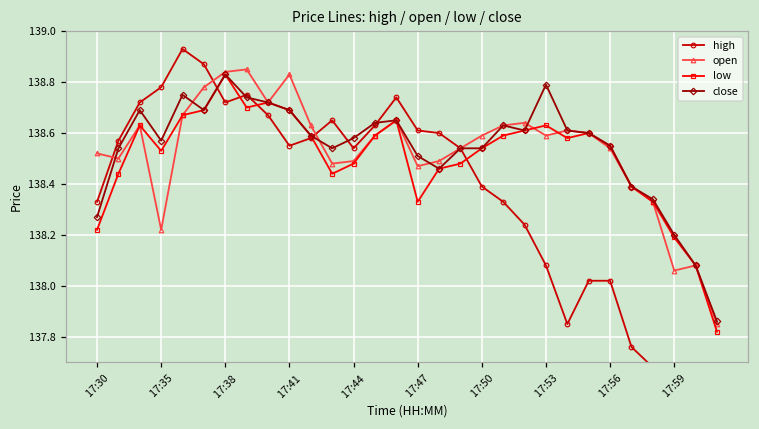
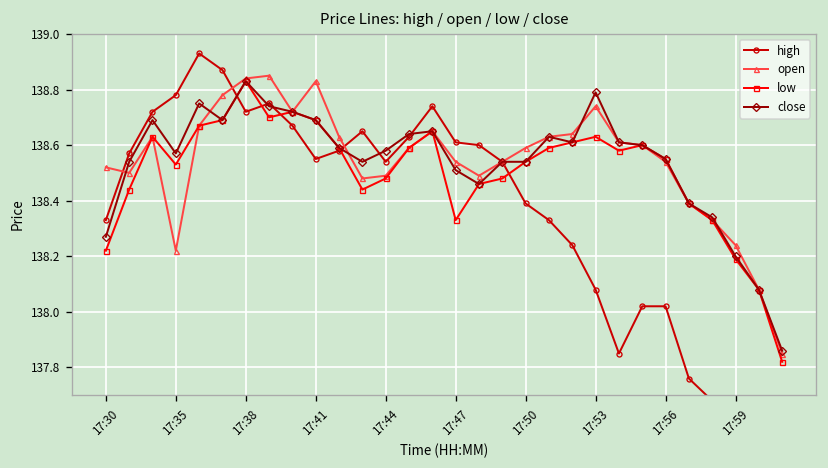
open, 17:47: 138.47 -> 138.54
open, 17:53: 138.59 -> 138.74
open, 17:59: 138.06 -> 138.24
